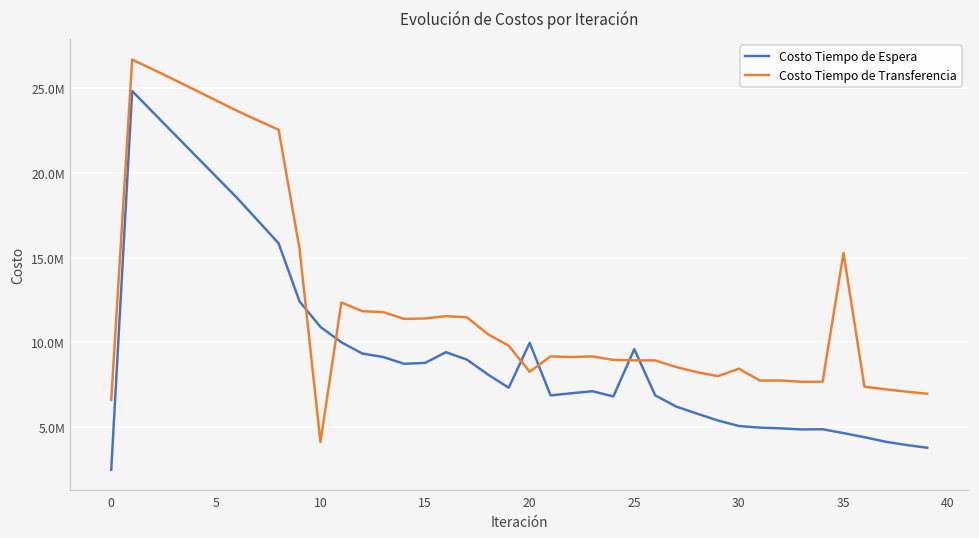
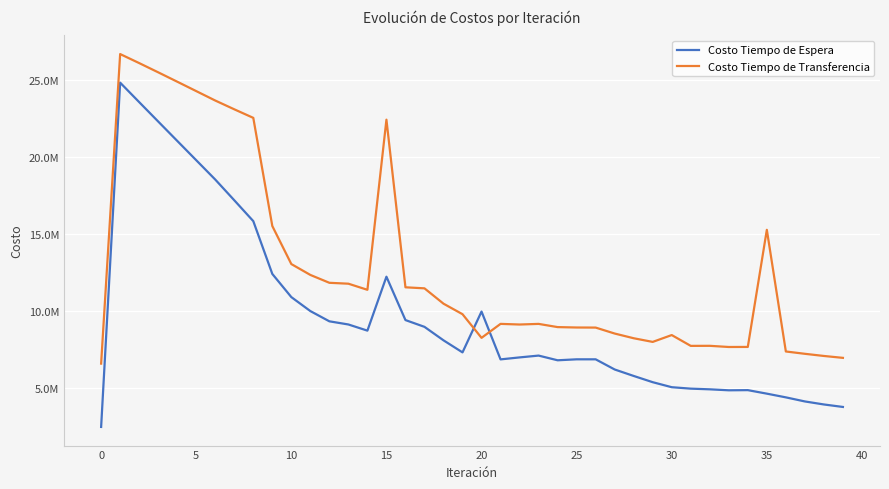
Costo Tiempo de Transferencia, 10: 4100000 -> 13100000
Costo Tiempo de Espera, 15: 8800000 -> 12200000
Costo Tiempo de Transferencia, 15: 11400000 -> 22400000
Costo Tiempo de Espera, 25: 9600000 -> 6900000
